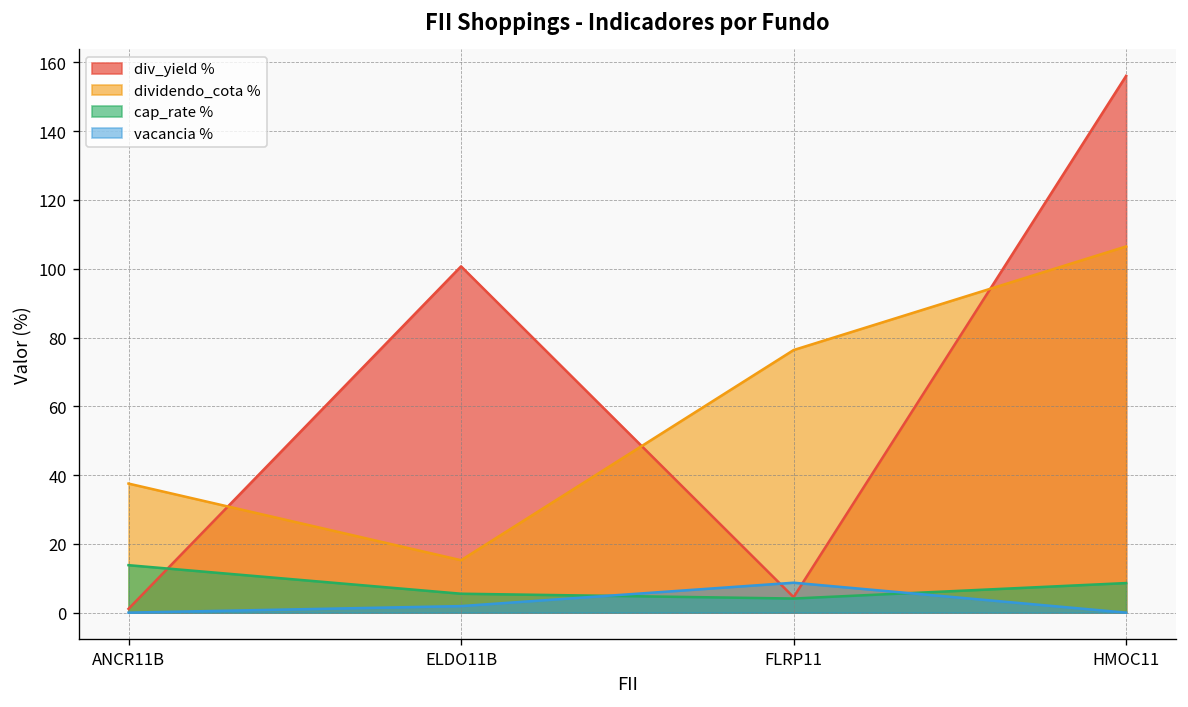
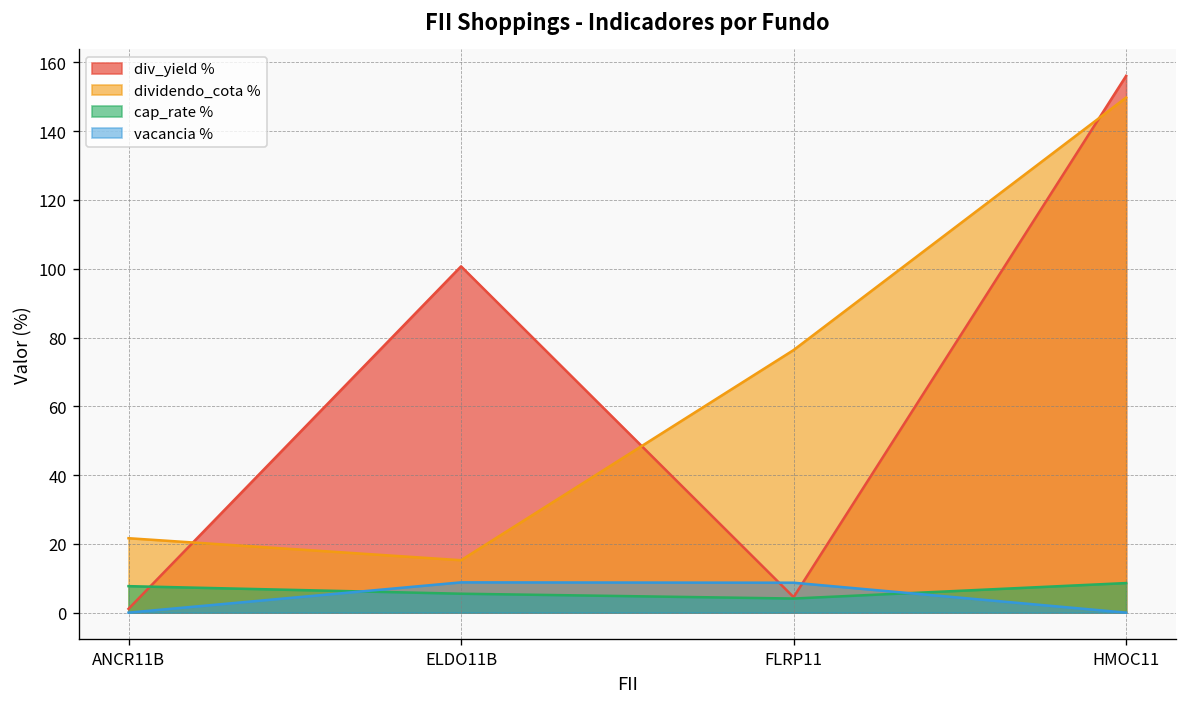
dividendo_cota %, ANCR11B: 38 -> 22
cap_rate %, ANCR11B: 14 -> 8
vacancia %, ELDO11B: 2 -> 9
dividendo_cota %, HMOC11: 106 -> 150
